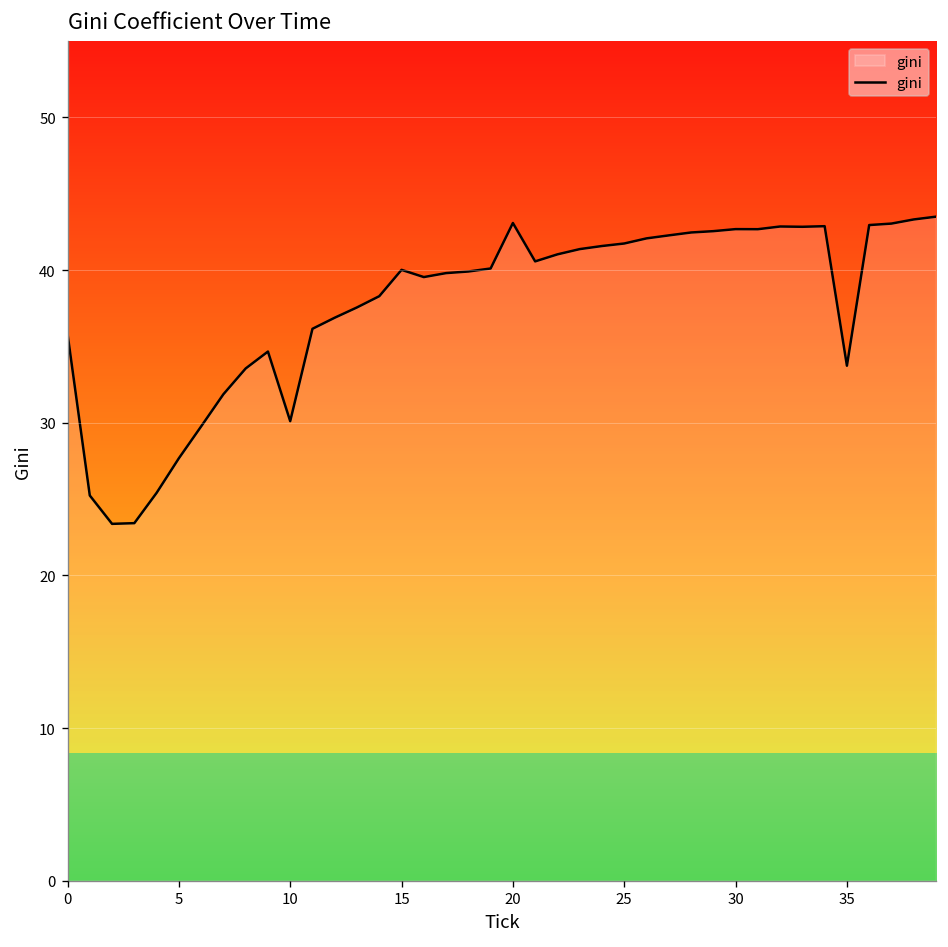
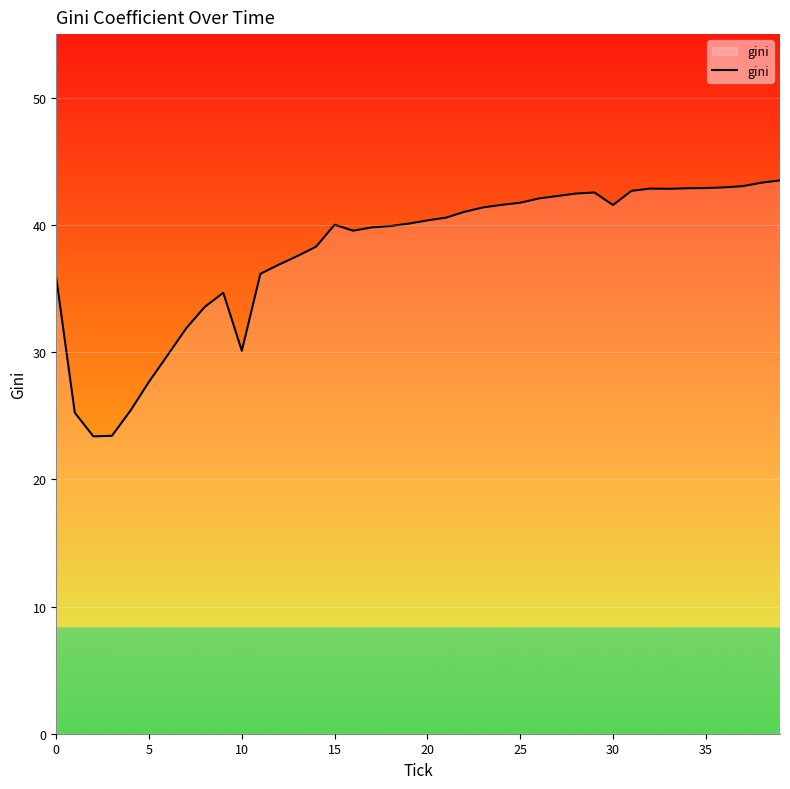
20: 43.1 -> 40.4
30: 42.7 -> 41.6
35: 33.7 -> 42.9
